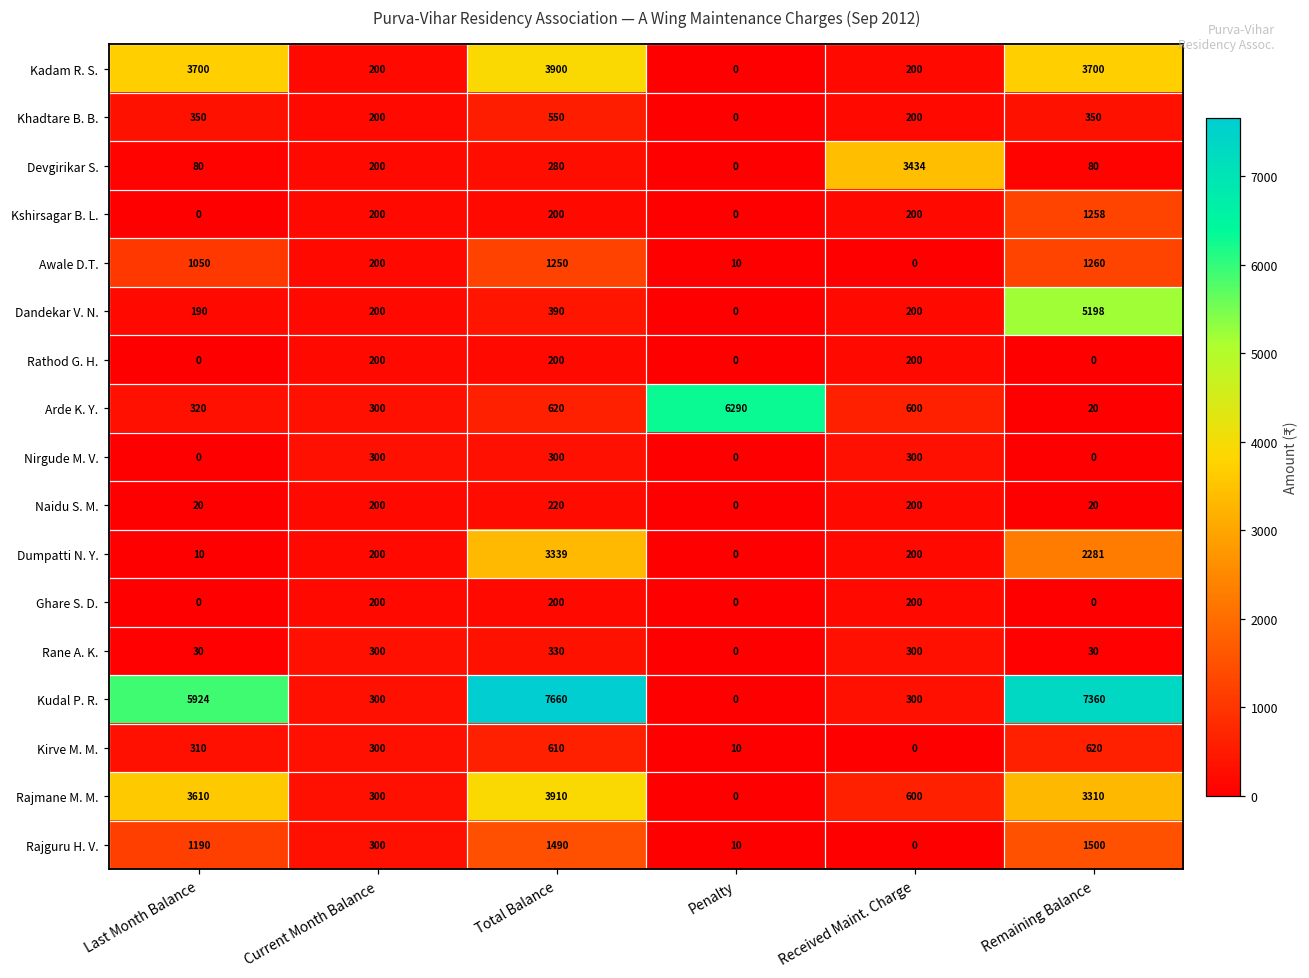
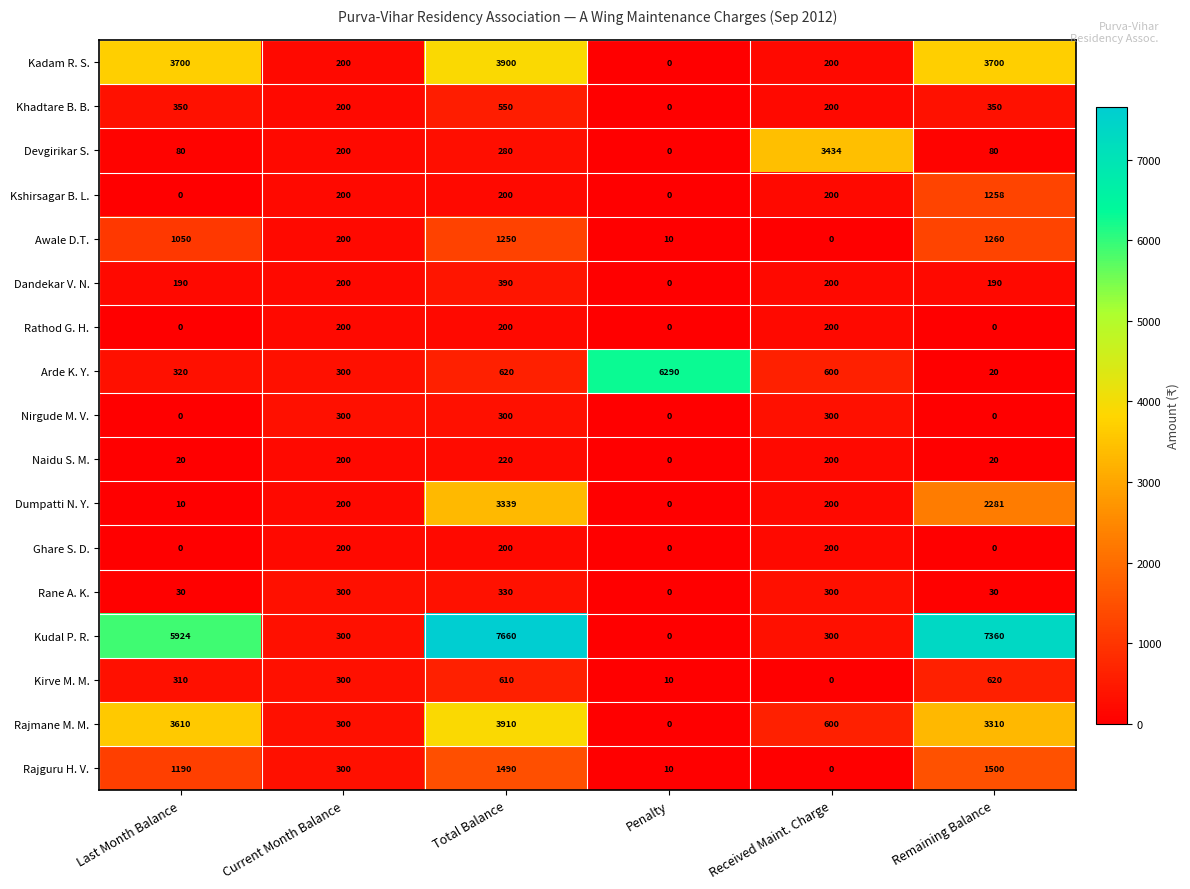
Dandekar V. N., Remaining Balance: 5198 -> 190
